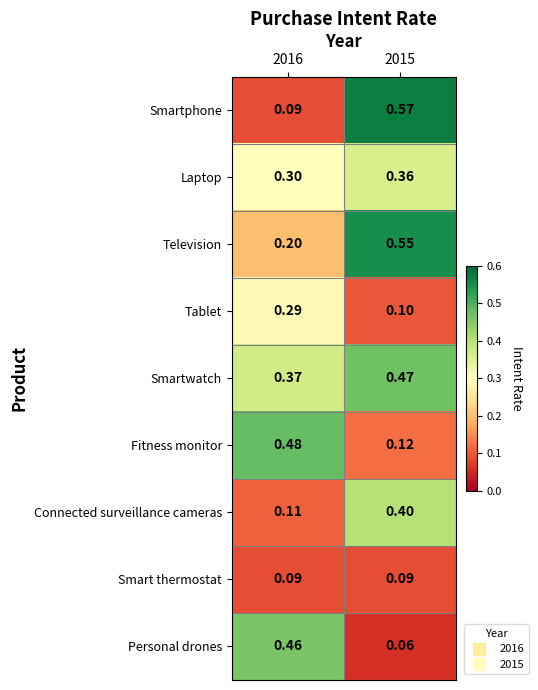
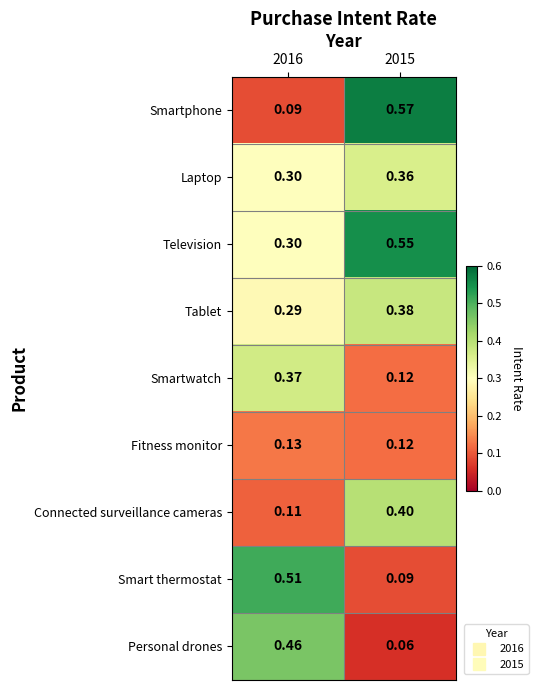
Television, 2016: 0.20 -> 0.30
Tablet, 2015: 0.10 -> 0.38
Smartwatch, 2015: 0.47 -> 0.12
Fitness monitor, 2016: 0.48 -> 0.13
Smart thermostat, 2016: 0.09 -> 0.51
